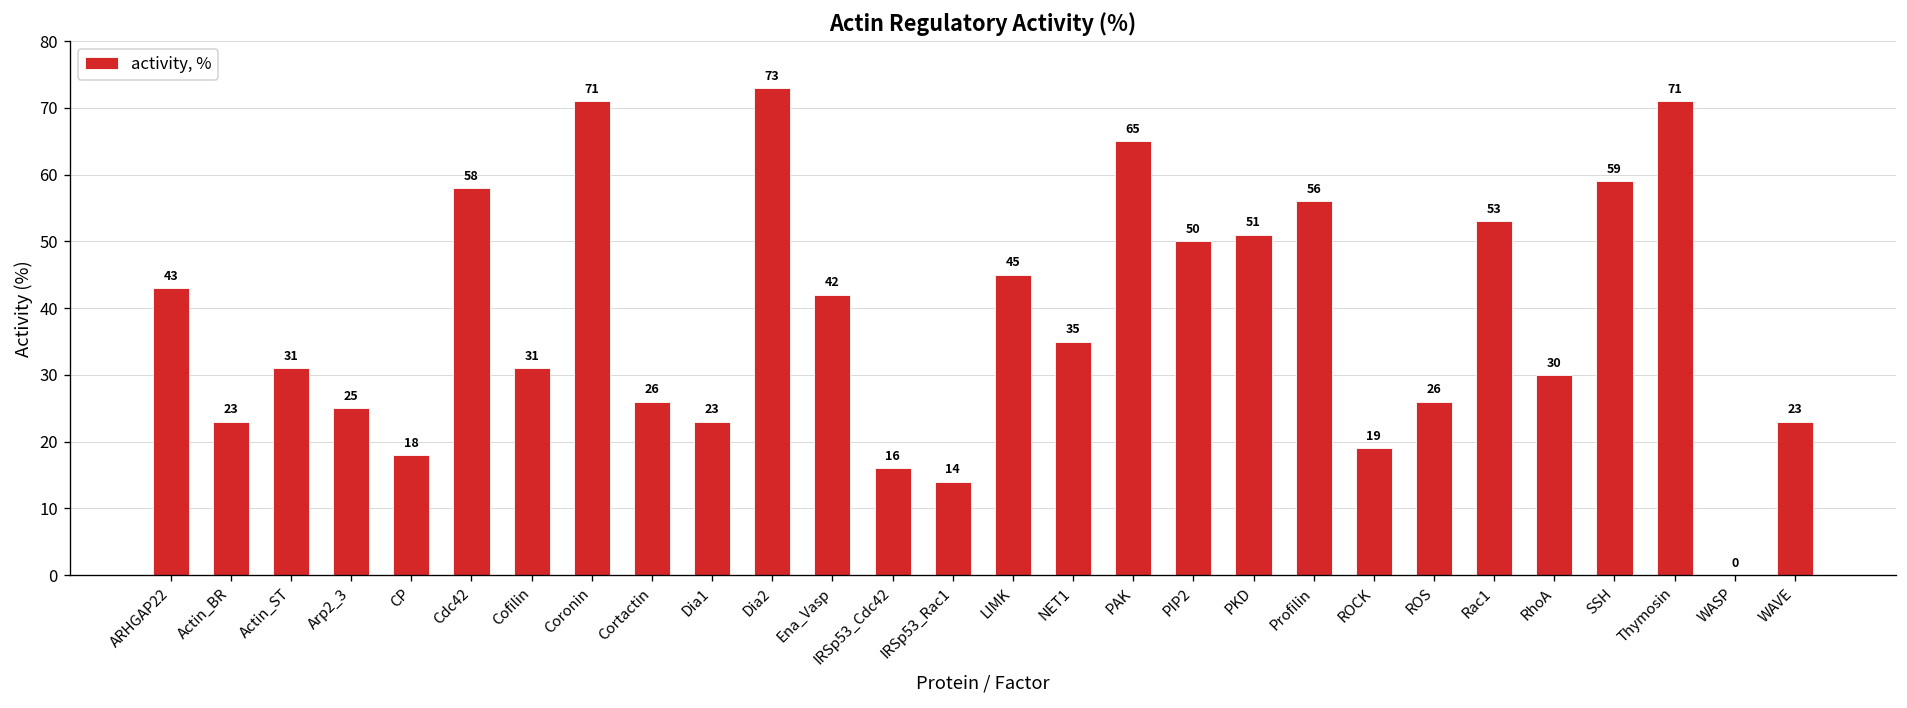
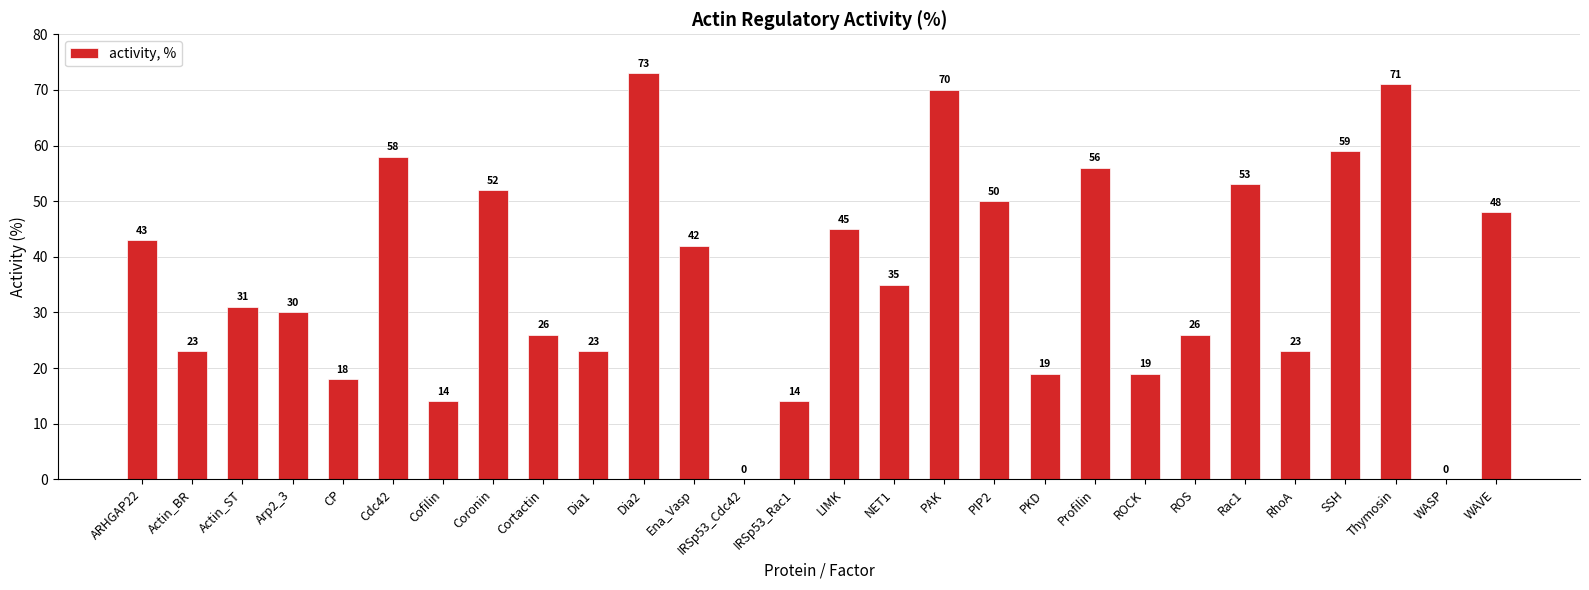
Arp2_3: 25 -> 30
Cofilin: 31 -> 14
Coronin: 71 -> 52
IRSp53_Cdc42: 16 -> 0
PAK: 65 -> 70
PKD: 51 -> 19
RhoA: 30 -> 23
WAVE: 23 -> 48
